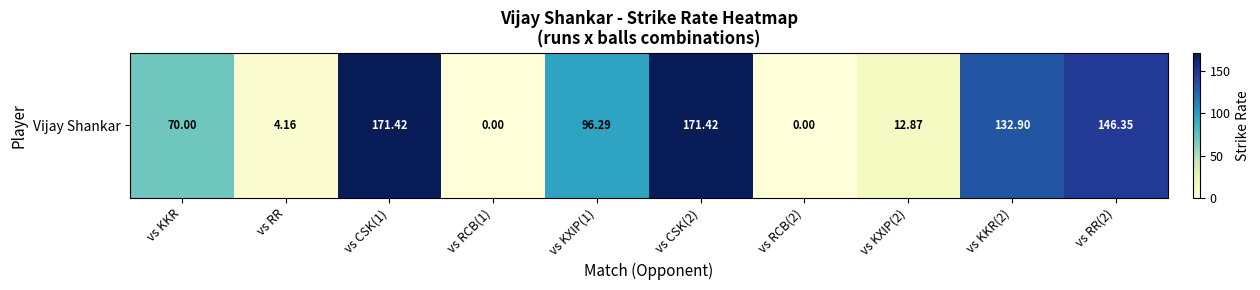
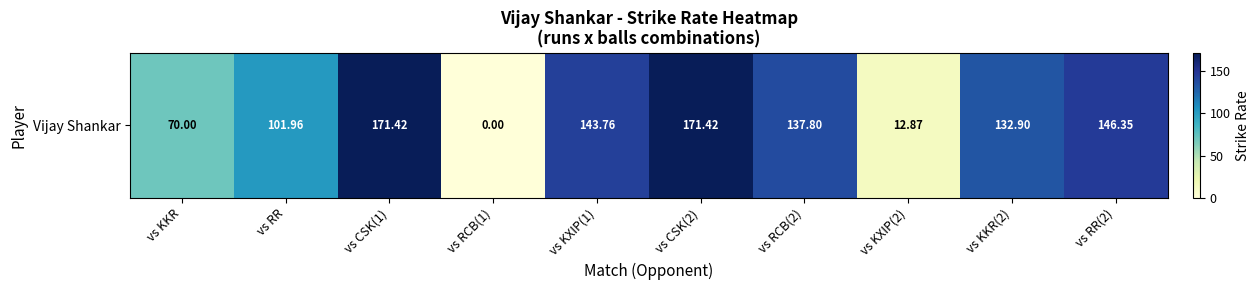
Vijay Shankar, vs RR: 4.16 -> 101.96
Vijay Shankar, vs KXIP(1): 96.29 -> 143.76
Vijay Shankar, vs RCB(2): 0.00 -> 137.80
